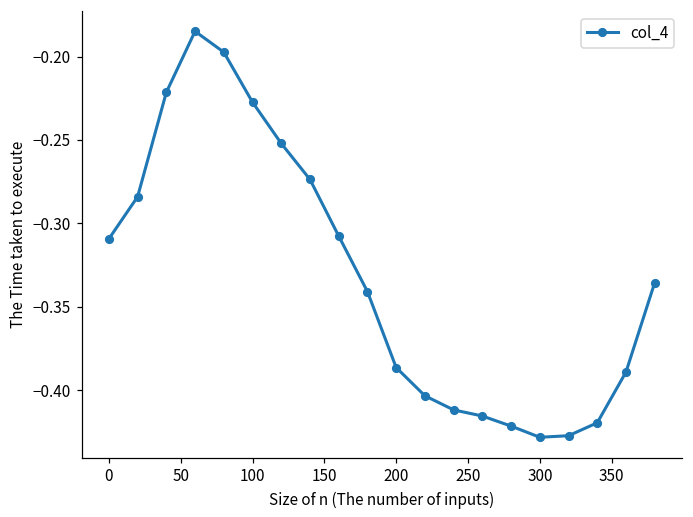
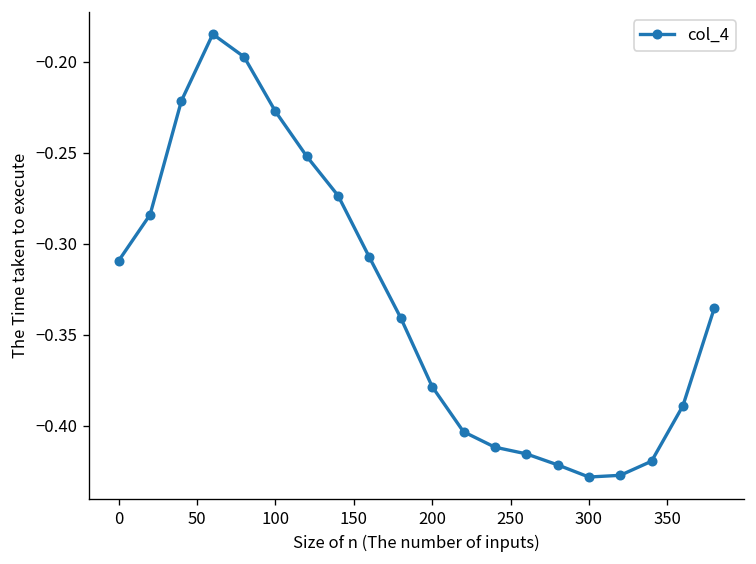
200: -0.386 -> -0.378
